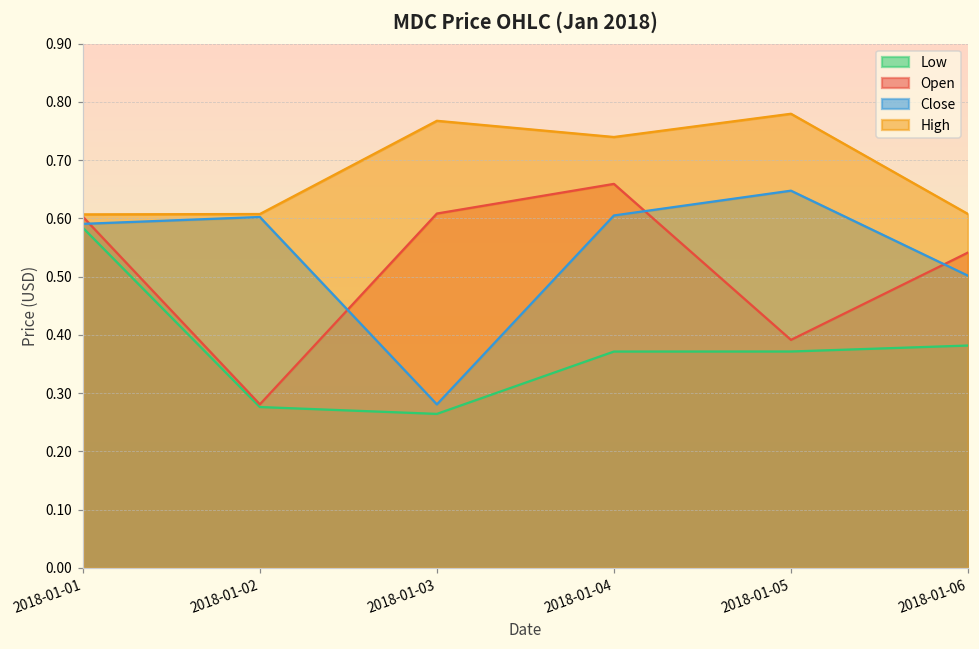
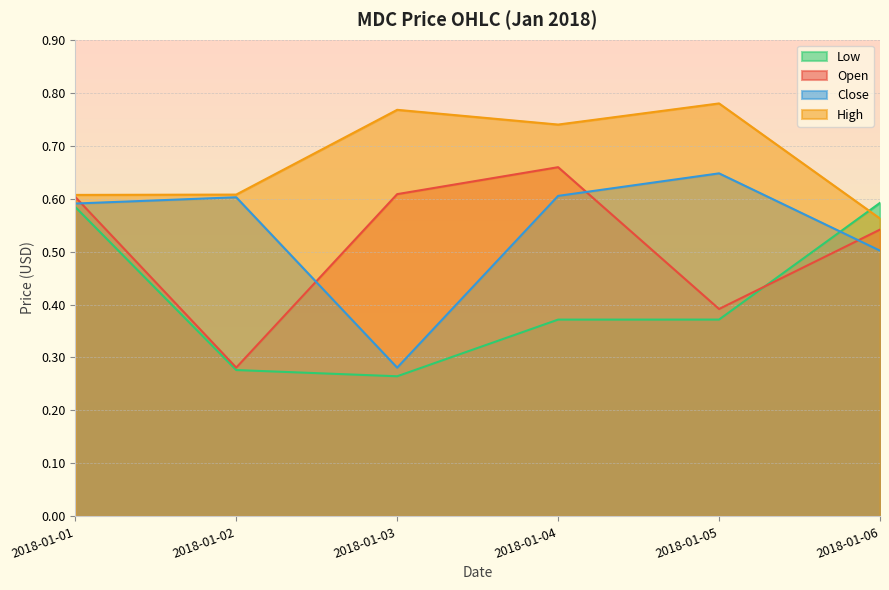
Low, 2018-01-06: 0.38 -> 0.59
High, 2018-01-06: 0.61 -> 0.56
